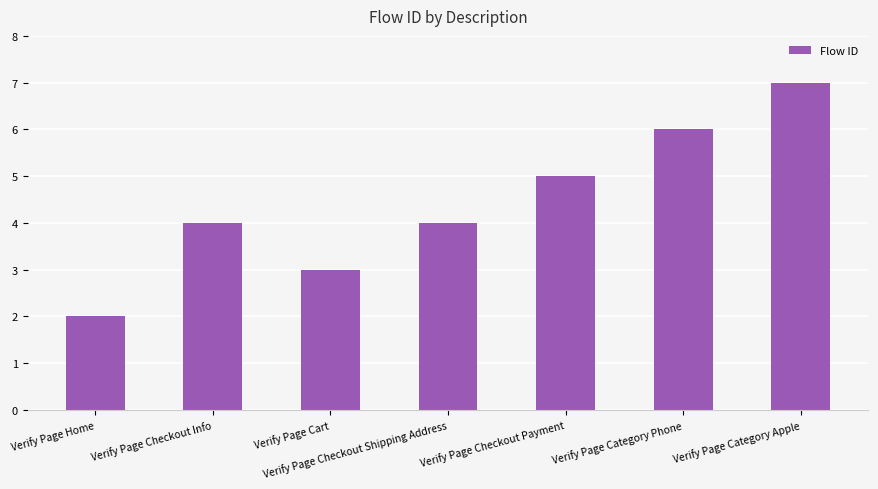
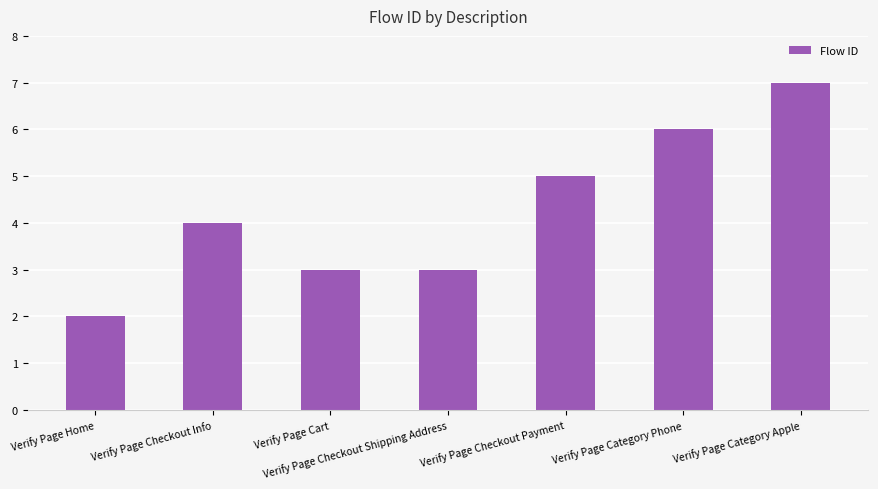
Verify Page Checkout Shipping Address: 4 -> 3
